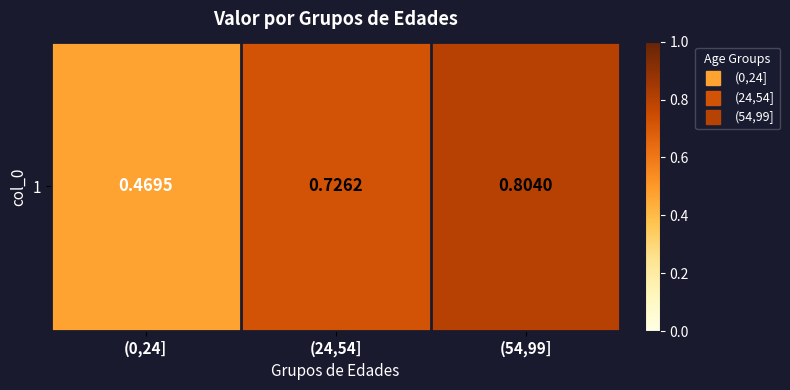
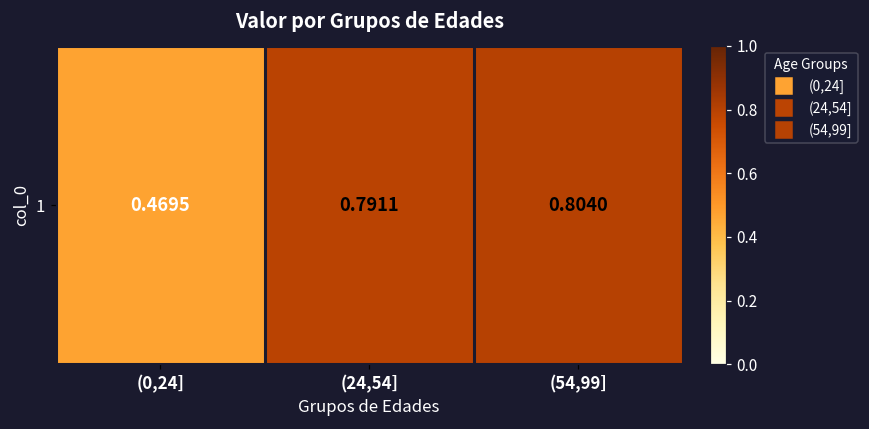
1, (24,54]: 0.7262 -> 0.7911
